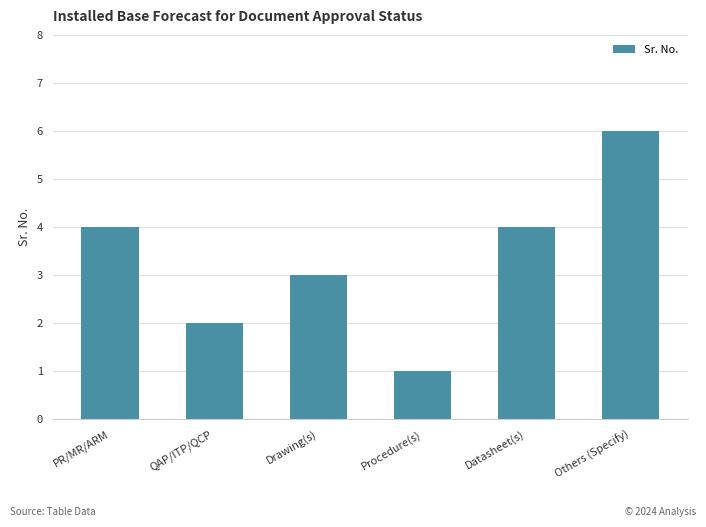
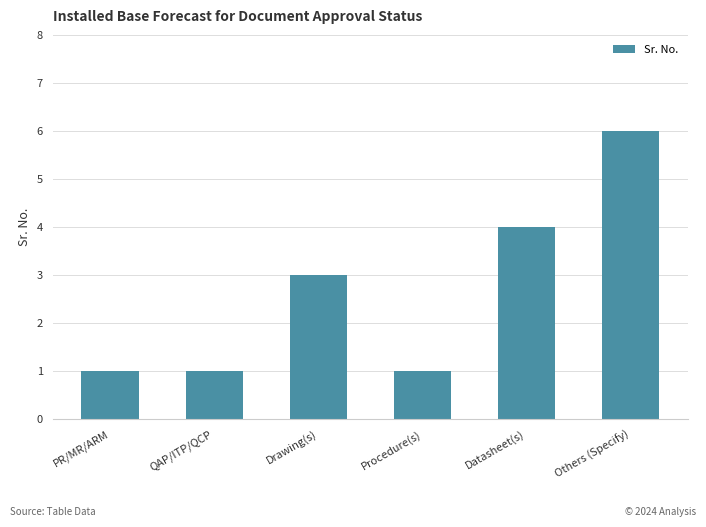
PR/MR/ARM: 4 -> 1
QAP/ITP/QCP: 2 -> 1
